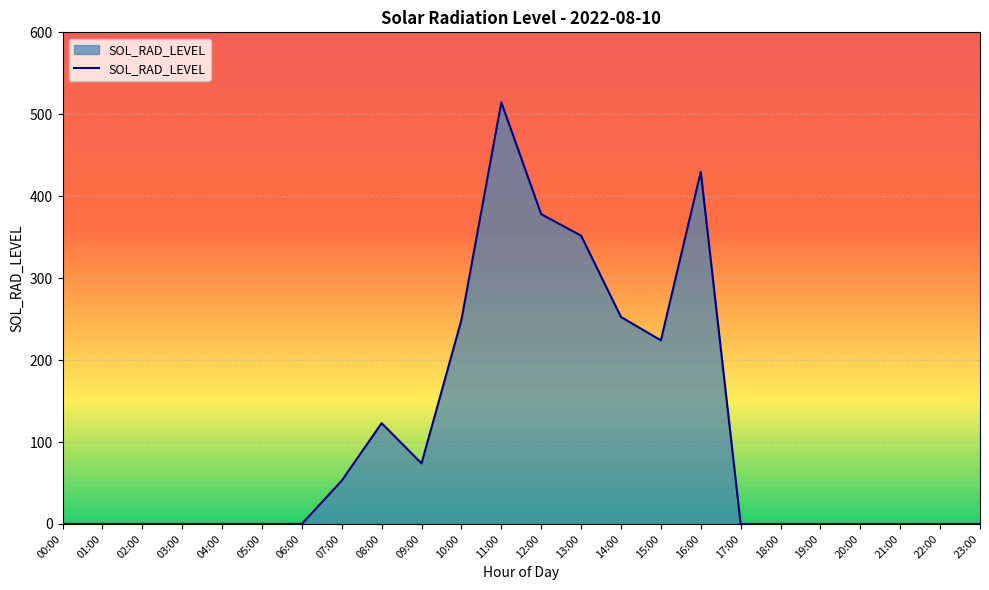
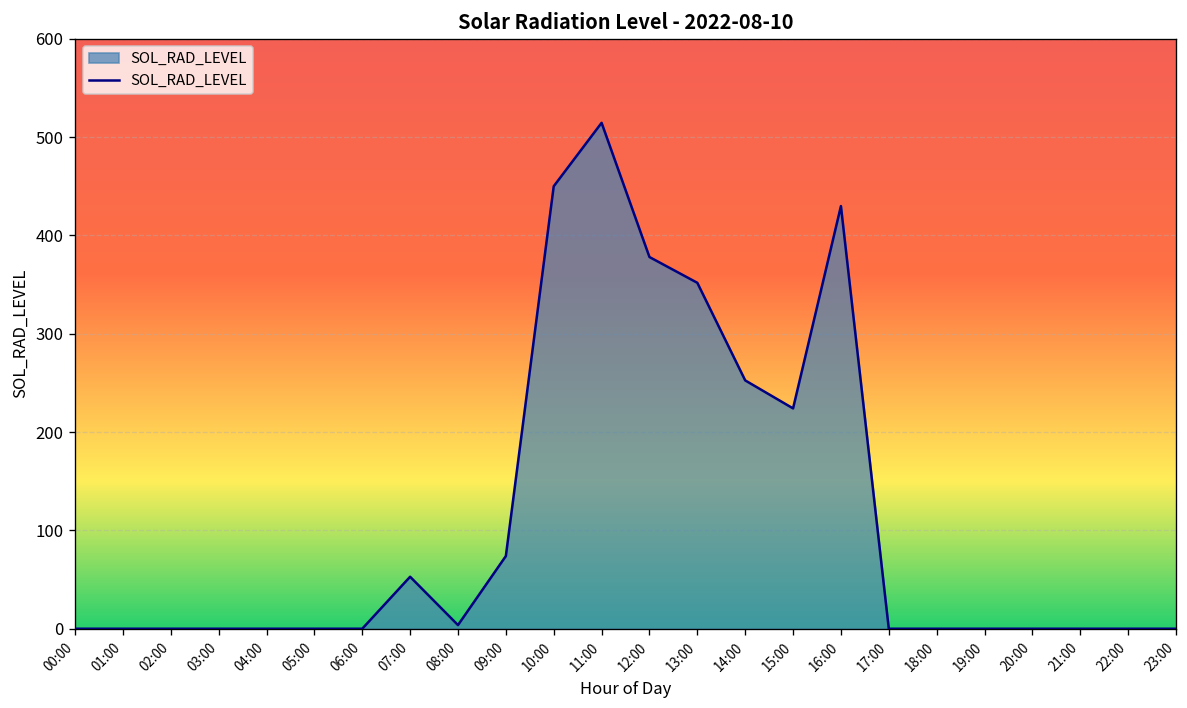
08:00: 120 -> 0
10:00: 250 -> 450
